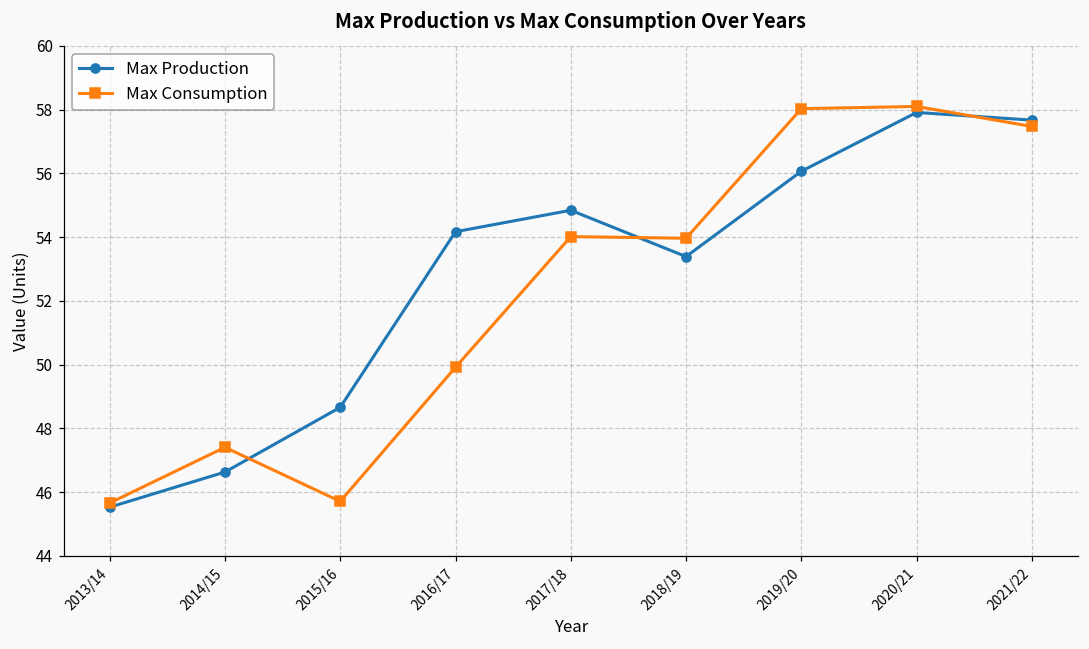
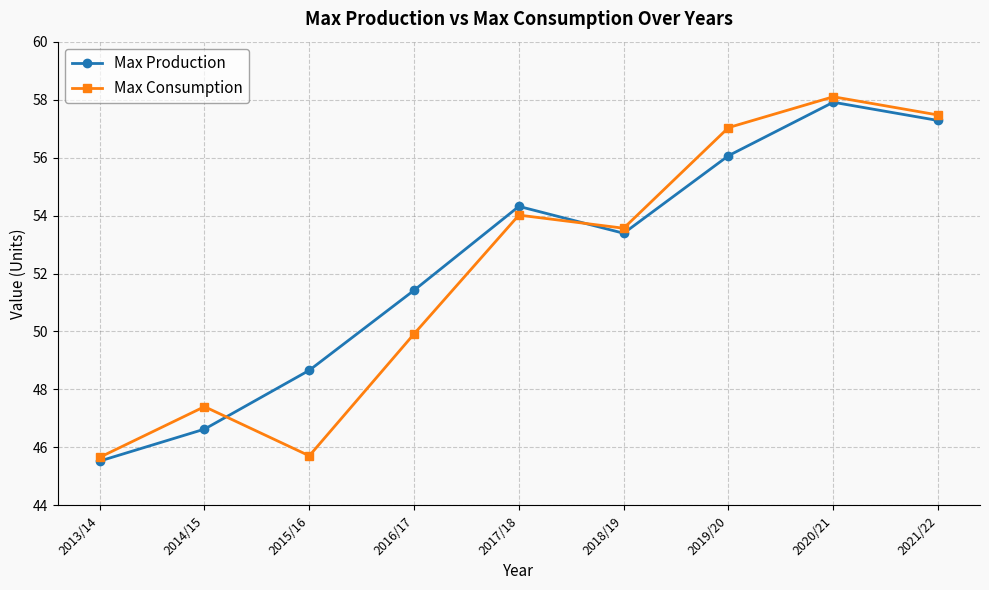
Max Production, 2016/17: 54.2 -> 51.4
Max Production, 2017/18: 54.8 -> 54.3
Max Consumption, 2018/19: 54.0 -> 53.6
Max Consumption, 2019/20: 58.0 -> 57.0
Max Production, 2021/22: 57.7 -> 57.3
